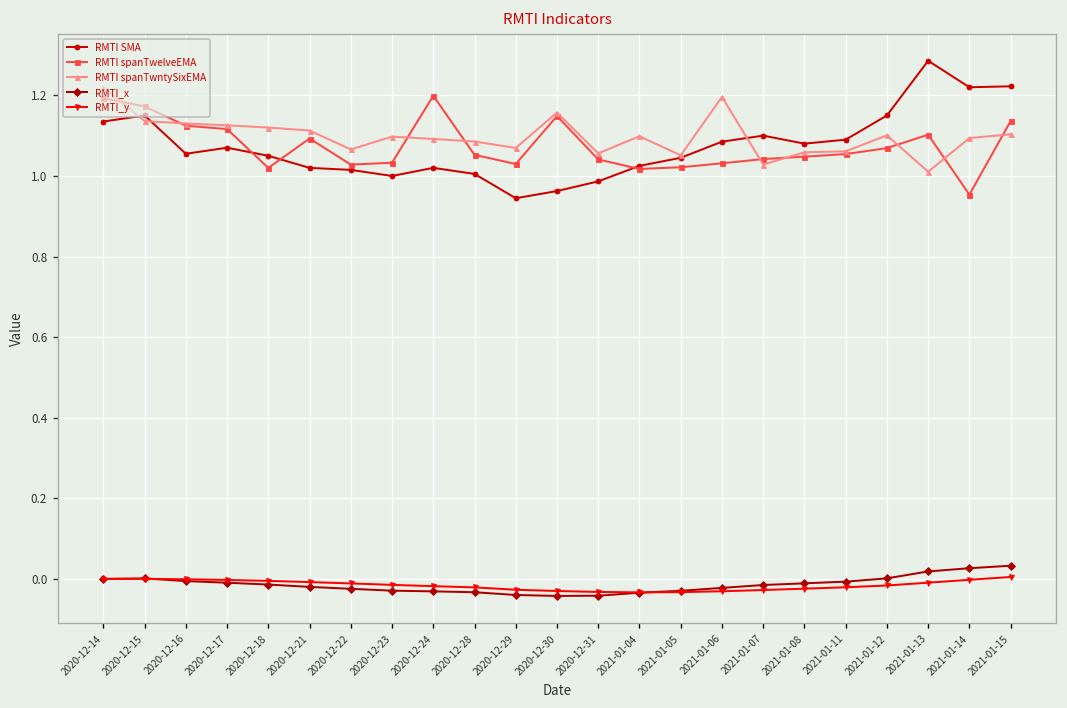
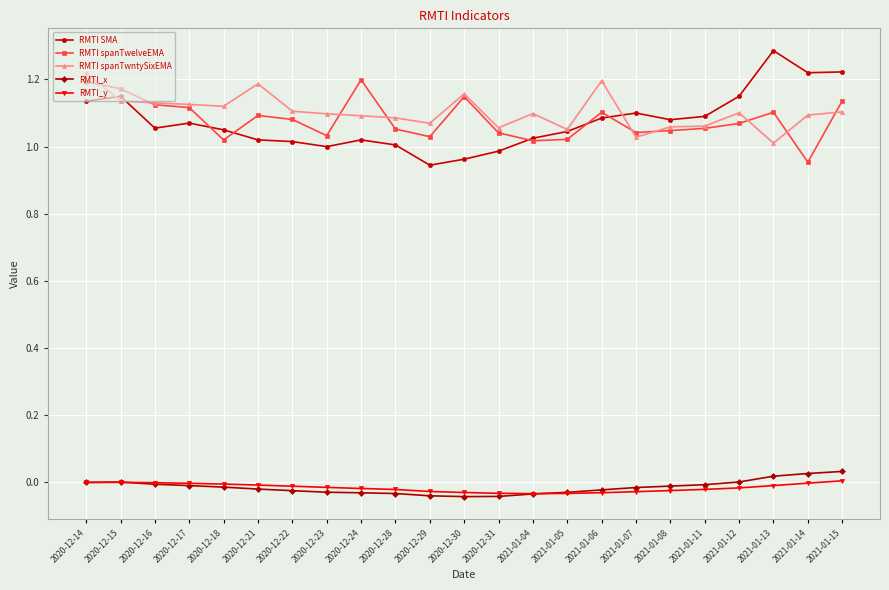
RMTI spanTwntySixEMA, 2020-12-21: 1.11 -> 1.19
RMTI spanTwelveEMA, 2020-12-22: 1.03 -> 1.08
RMTI spanTwntySixEMA, 2020-12-22: 1.07 -> 1.11
RMTI spanTwelveEMA, 2021-01-06: 1.03 -> 1.10
